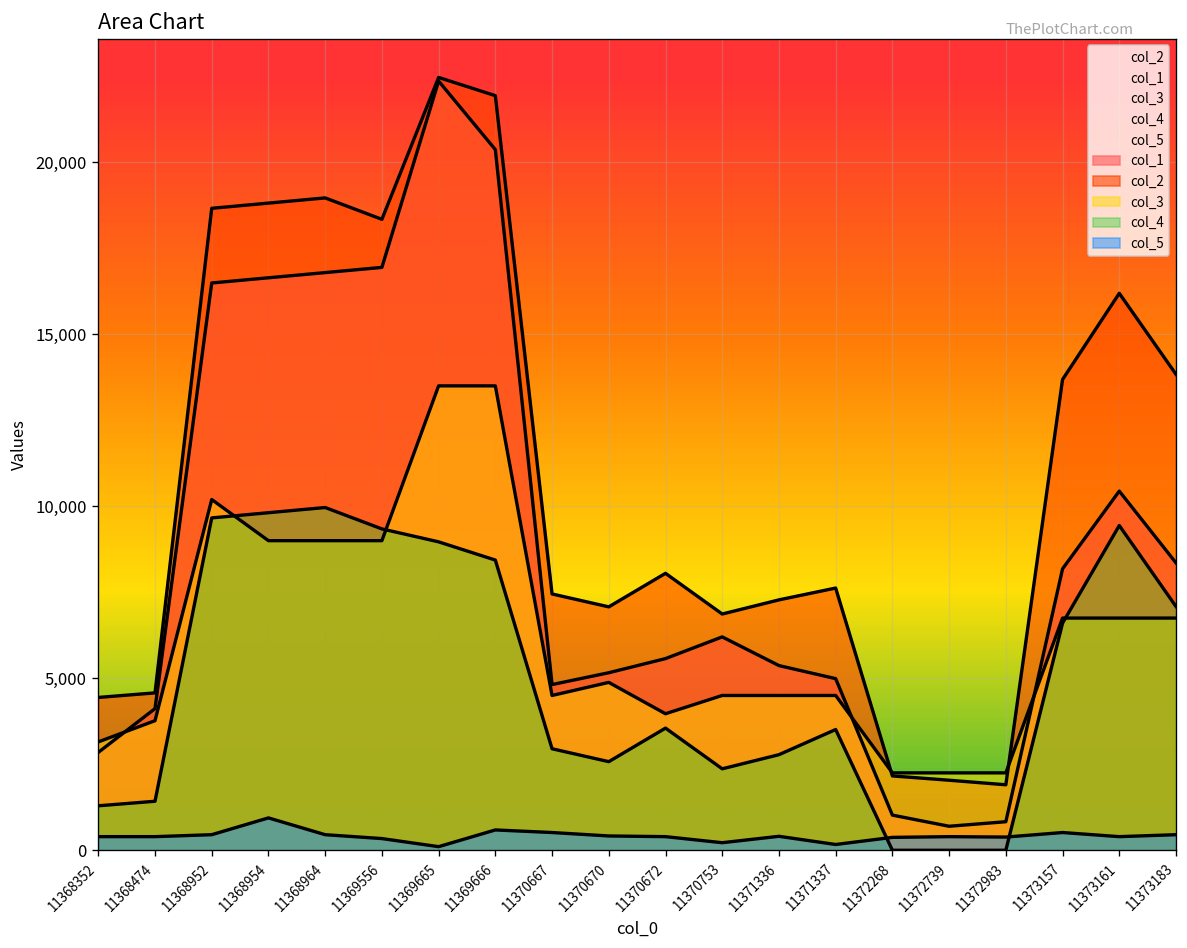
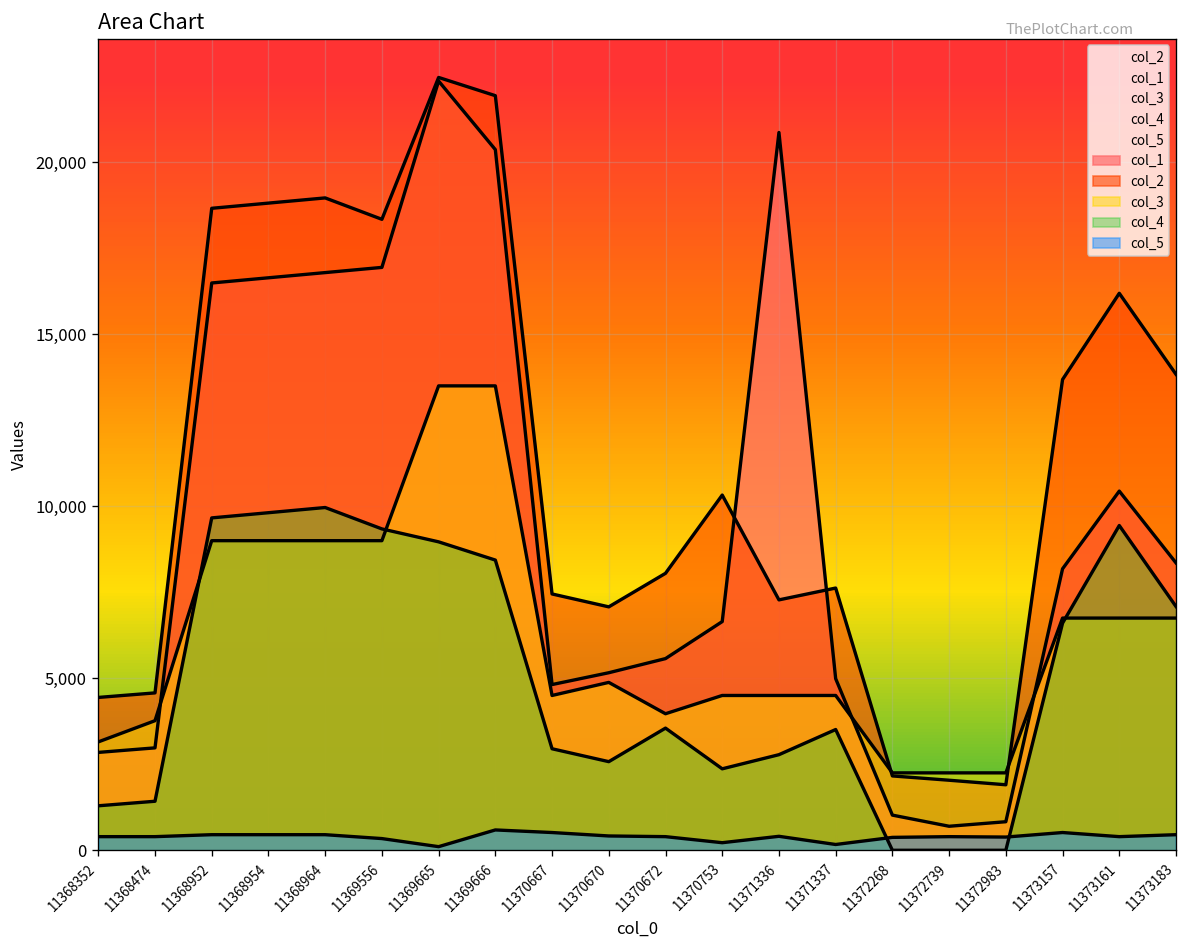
col_1, 11368474: 4,100 -> 3,000
col_3, 11368952: 10,200 -> 9,000
col_5, 11368954: 900 -> 500
col_2, 11370753: 6,900 -> 10,300
col_1, 11370753: 6,200 -> 6,600
col_1, 11371336: 5,400 -> 20,900
